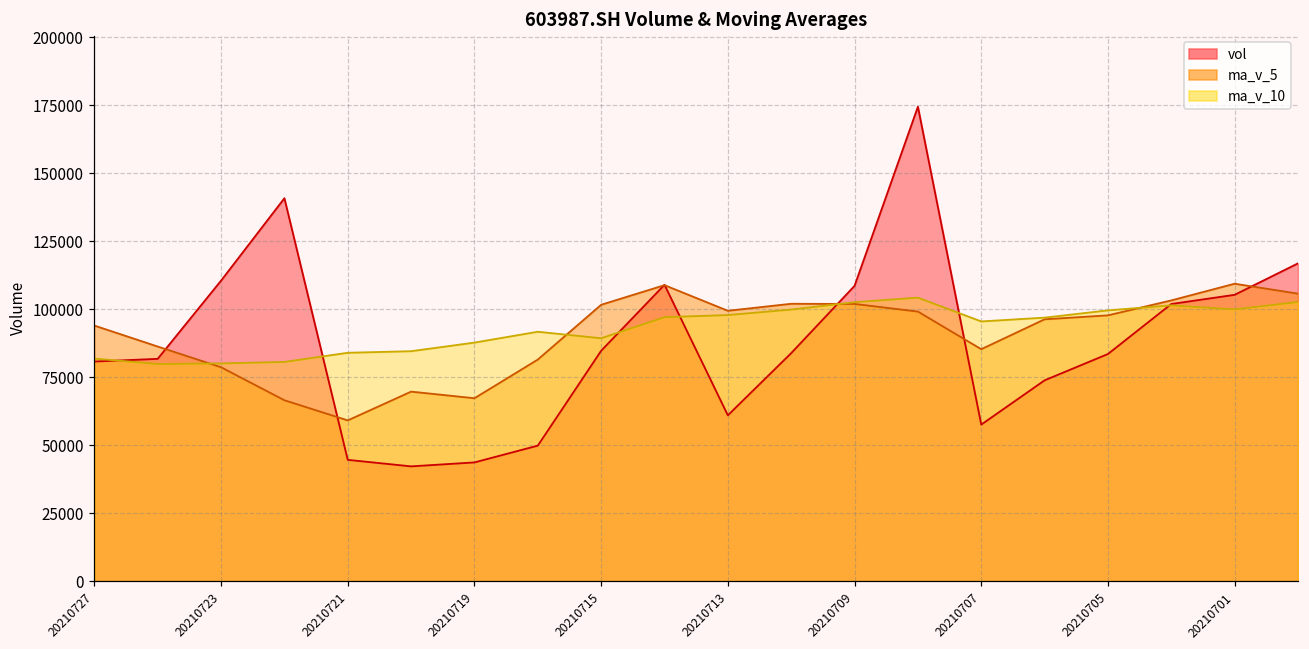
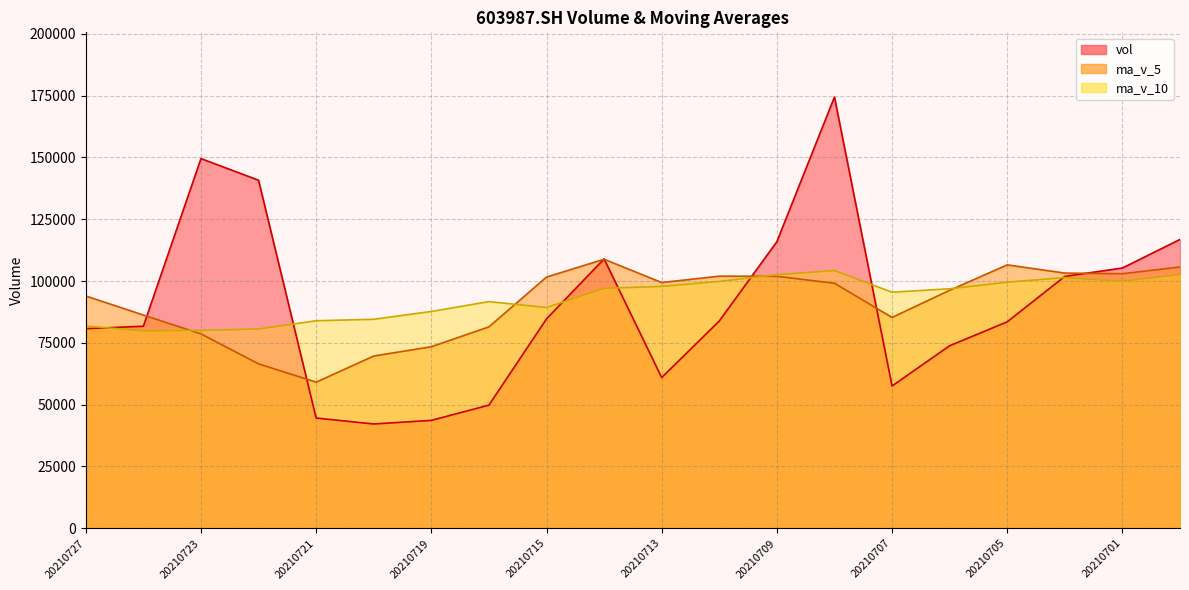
vol, 20210723: 110000 -> 150000
ma_v_5, 20210719: 67000 -> 73000
vol, 20210709: 109000 -> 116000
ma_v_5, 20210705: 98000 -> 107000
ma_v_5, 20210701: 109000 -> 103000
